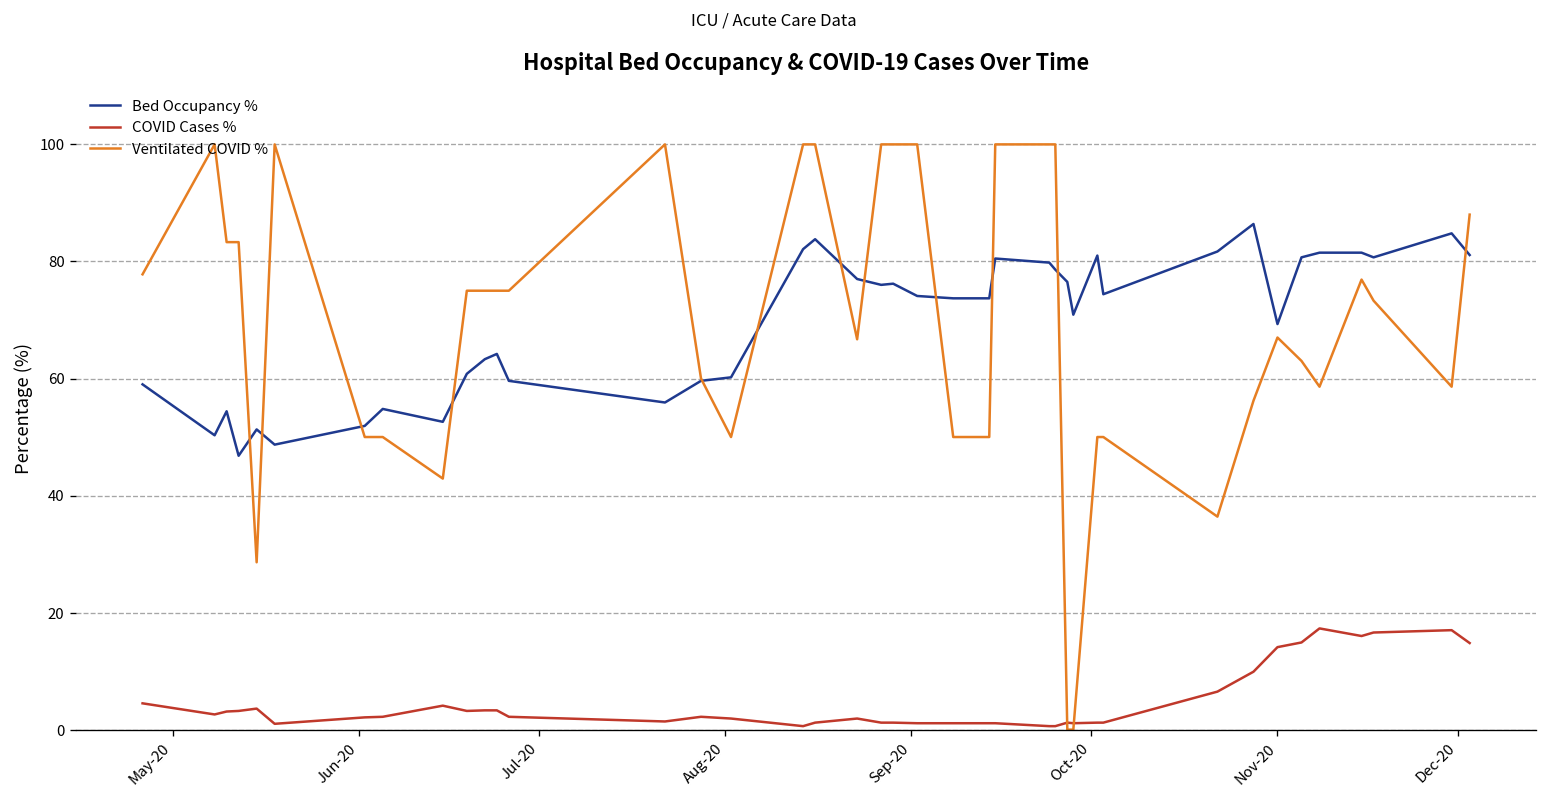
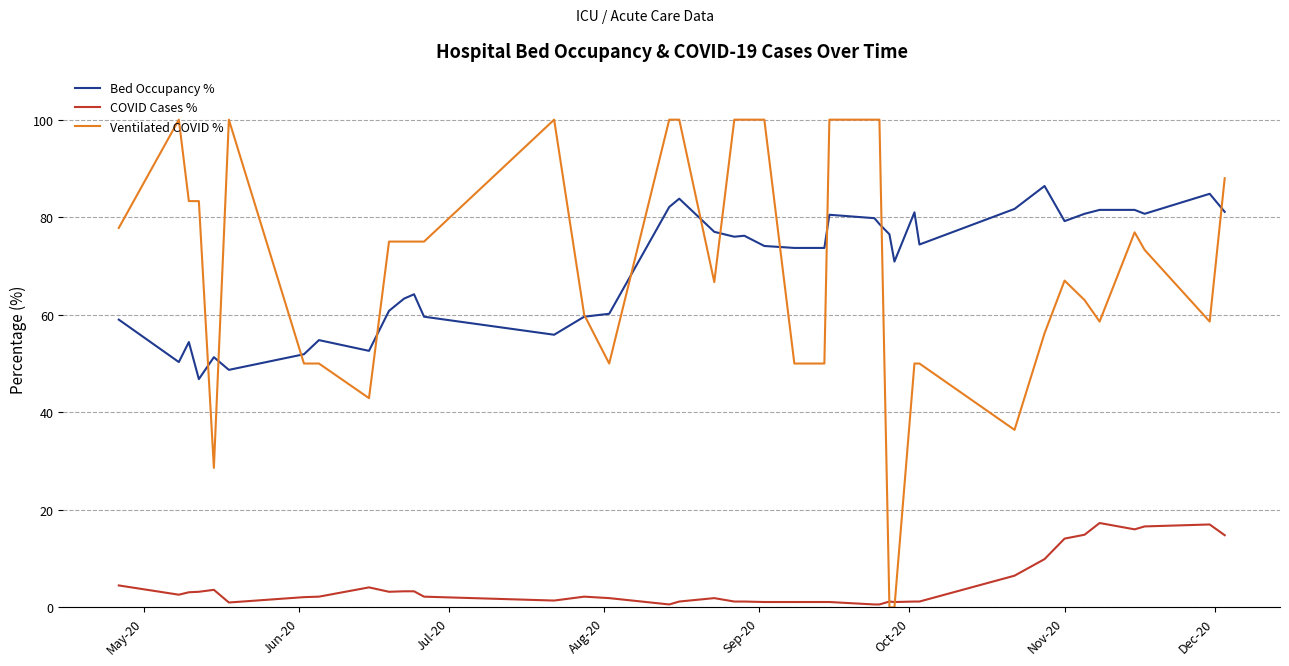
Bed Occupancy %, Nov-20: 69 -> 79
